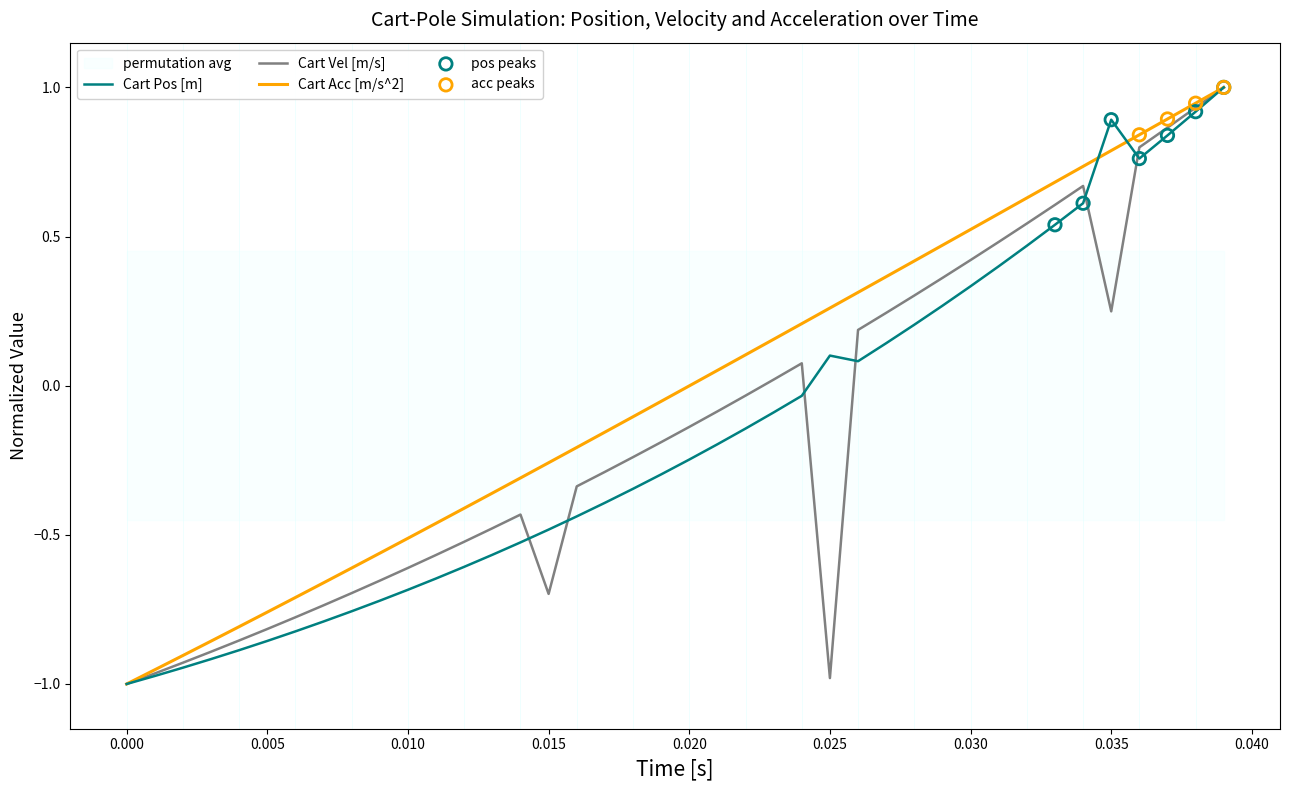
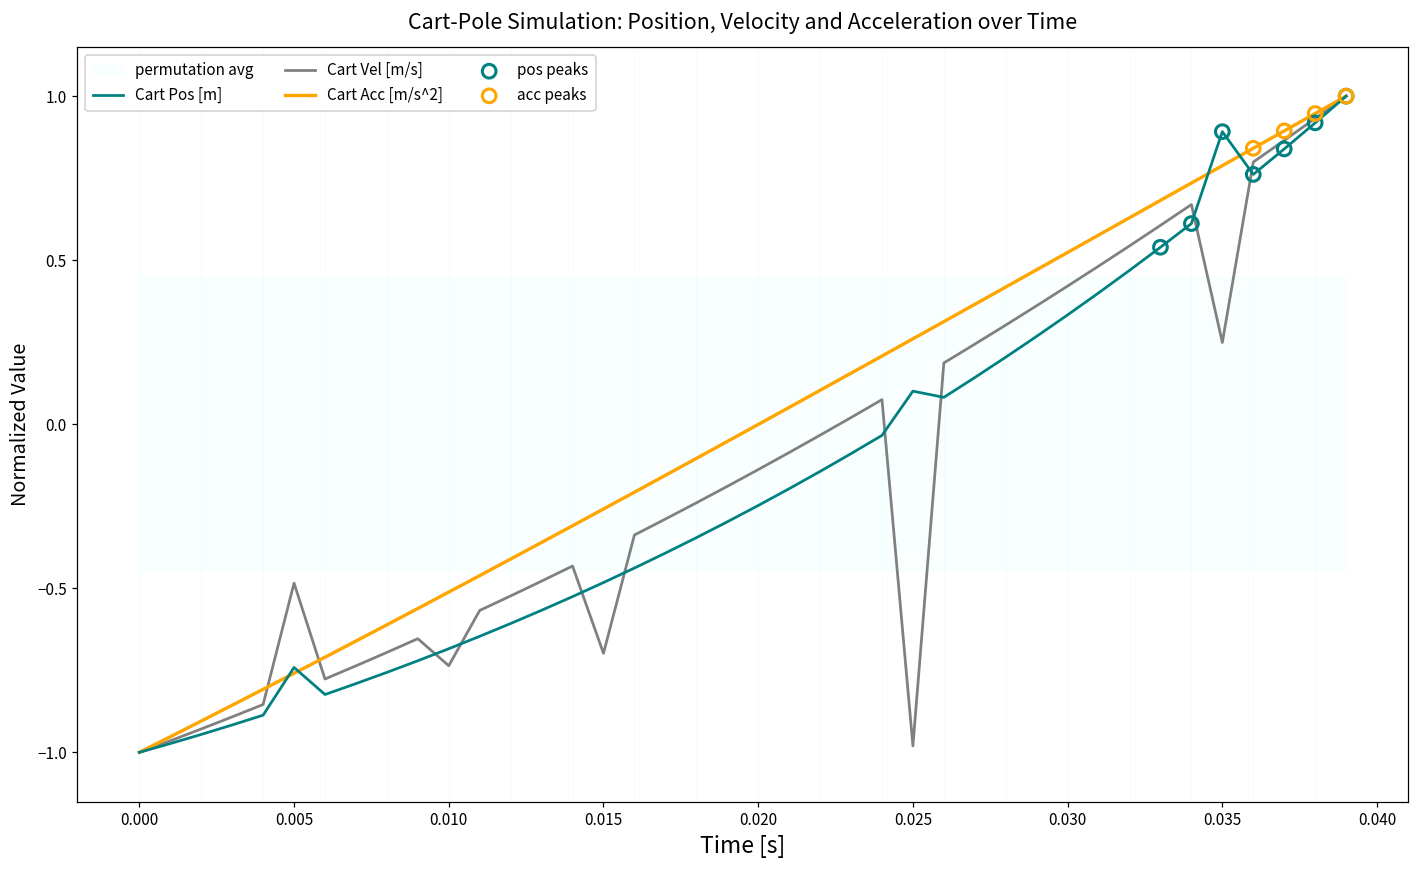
Cart Pos [m], 0.005: -0.86 -> -0.74
Cart Vel [m/s], 0.005: -0.82 -> -0.48
Cart Vel [m/s], 0.010: -0.61 -> -0.74
